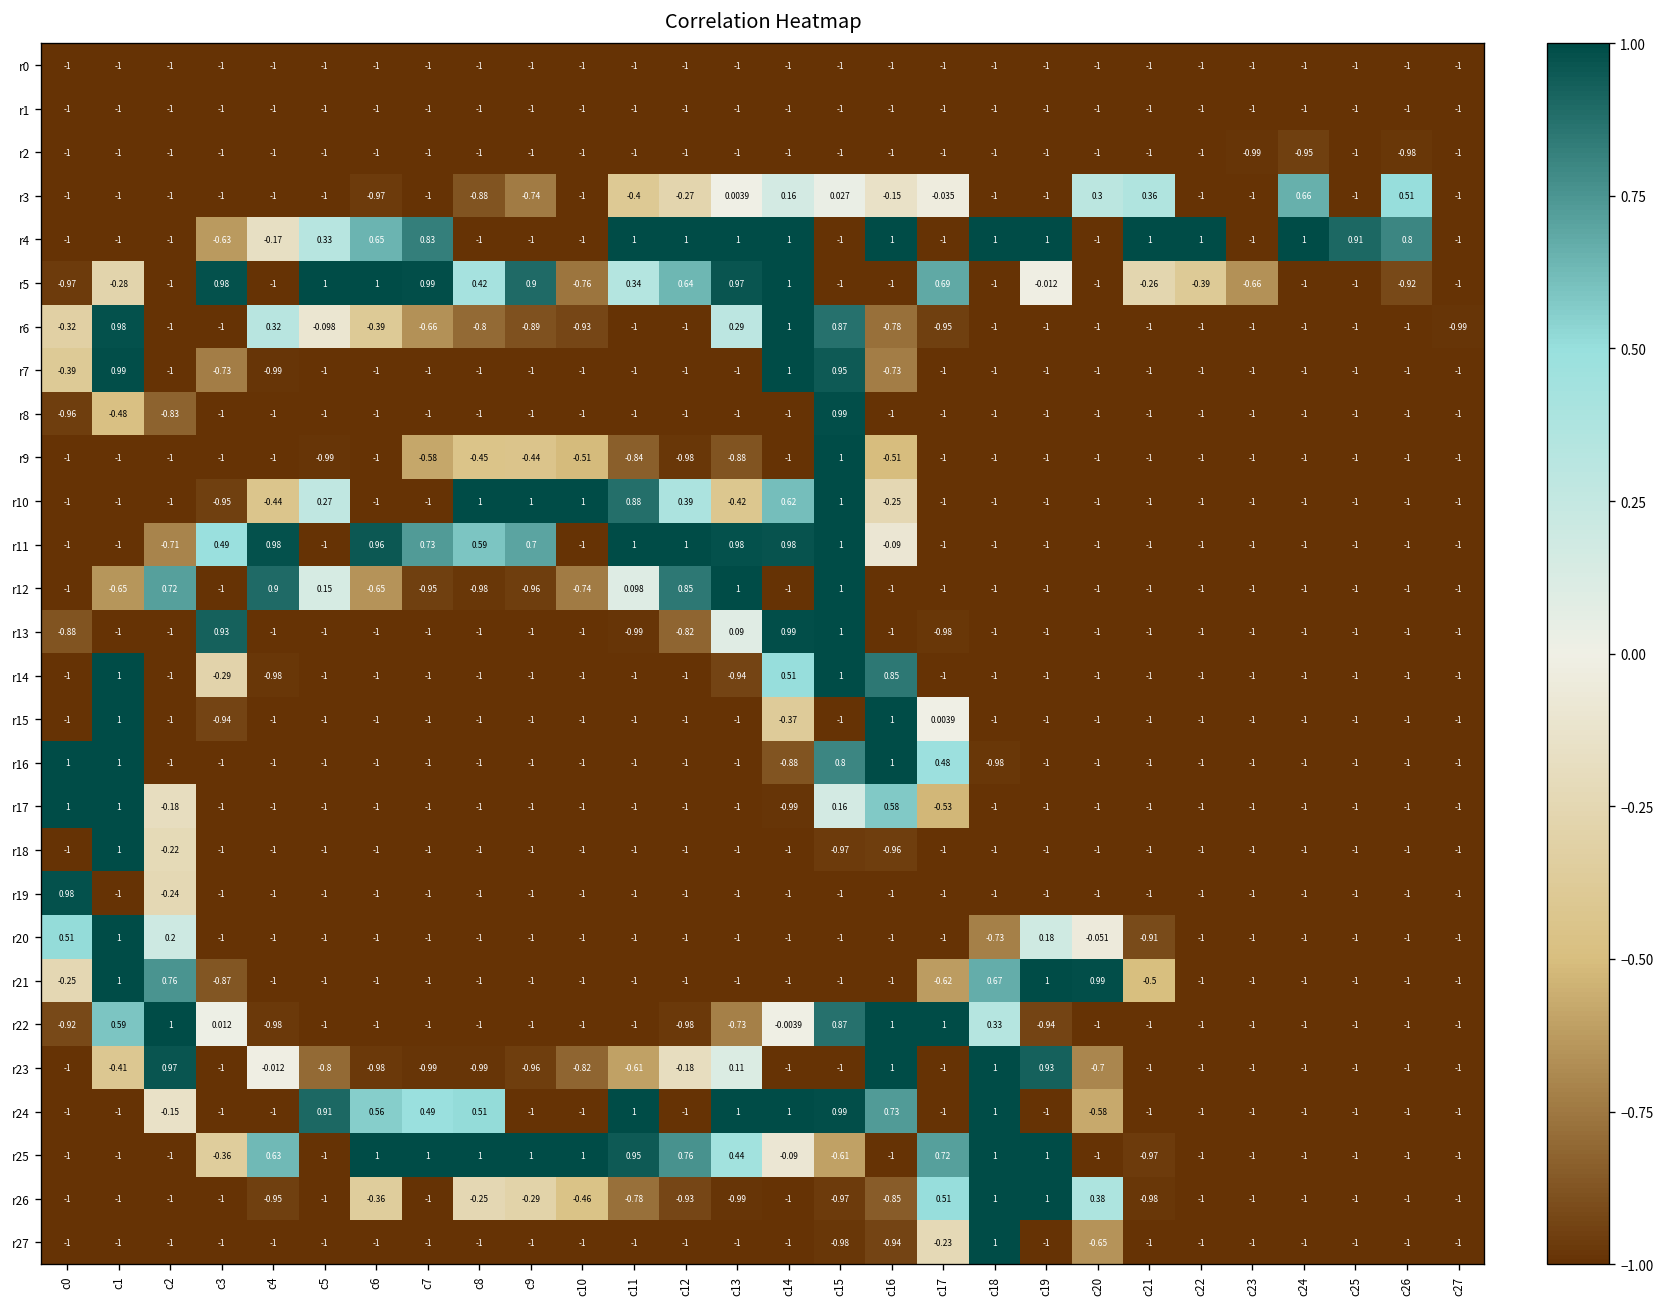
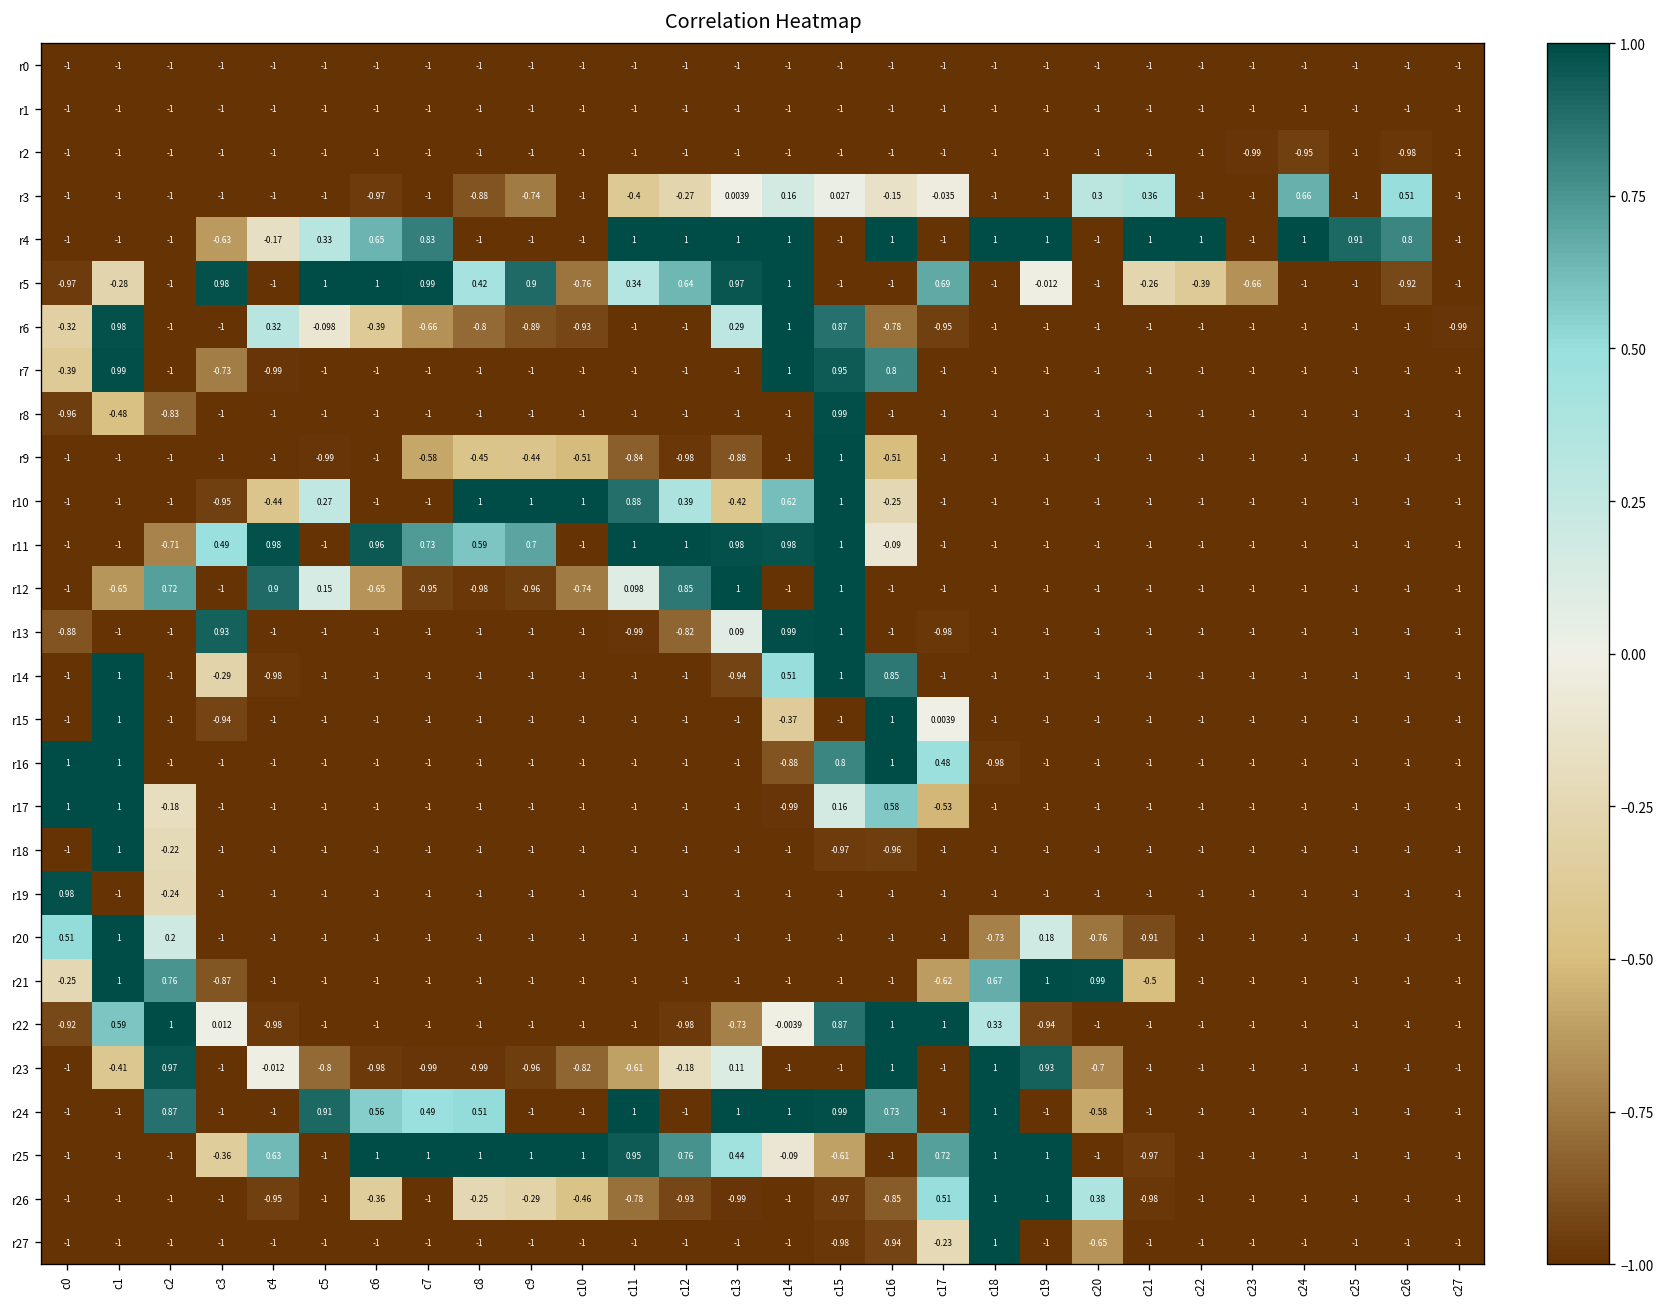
r7, c16: -0.73 -> 0.8
r20, c20: -0.051 -> -0.76
r24, c2: -0.15 -> 0.87
